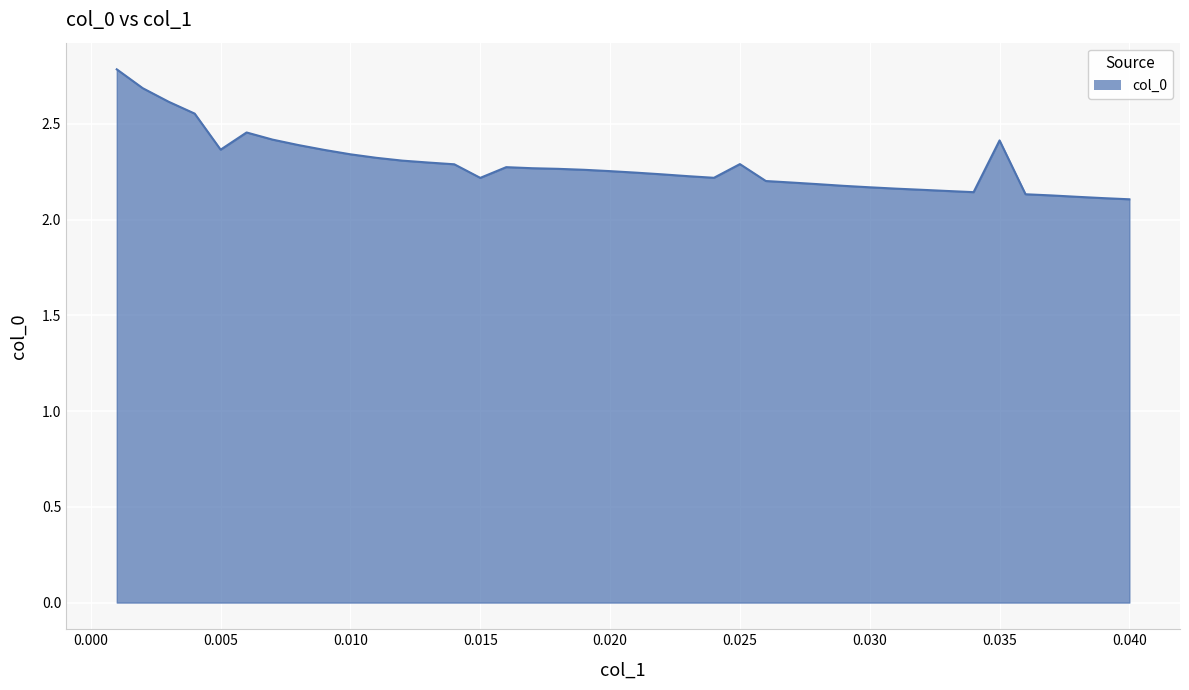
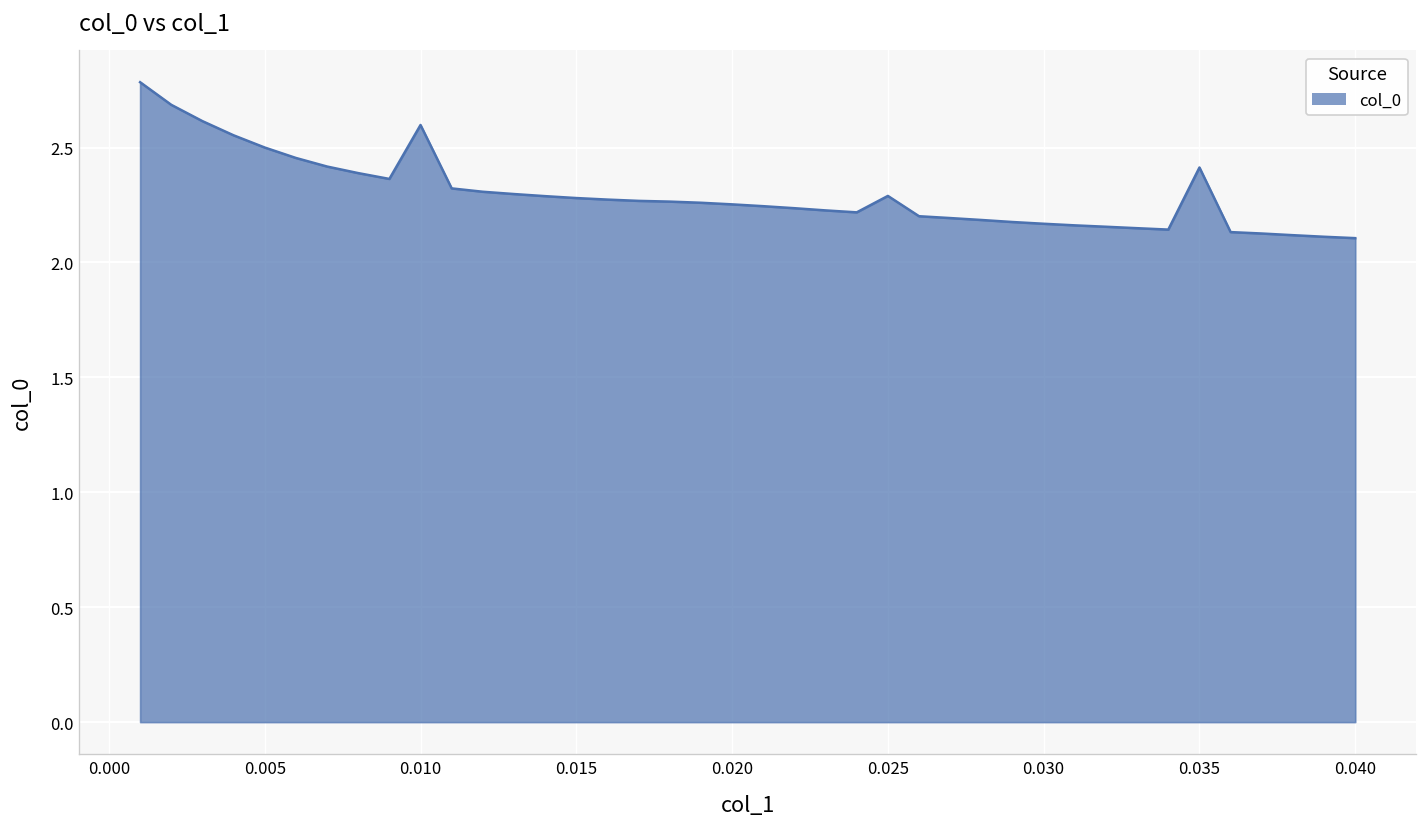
0.005: 2.37 -> 2.50
0.010: 2.34 -> 2.60
0.015: 2.22 -> 2.28
